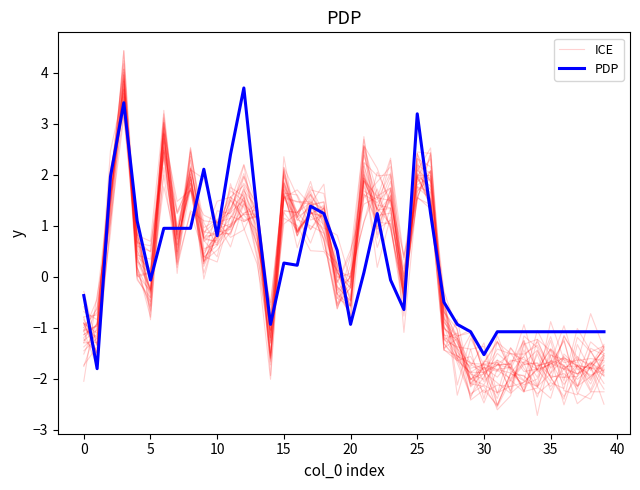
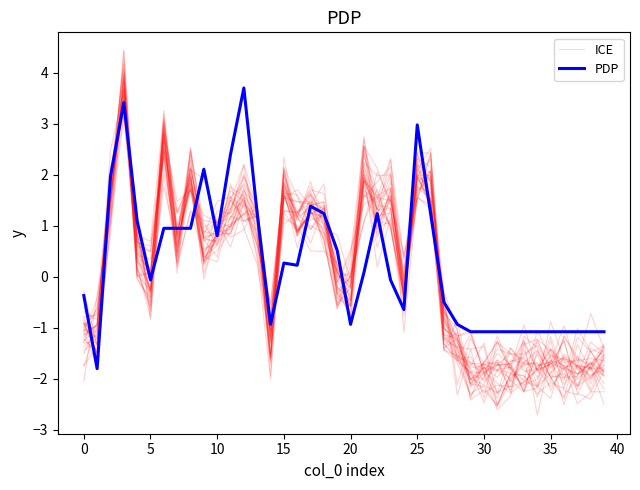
PDP, 25: 3.2 -> 3.0
PDP, 30: -1.5 -> -1.1
